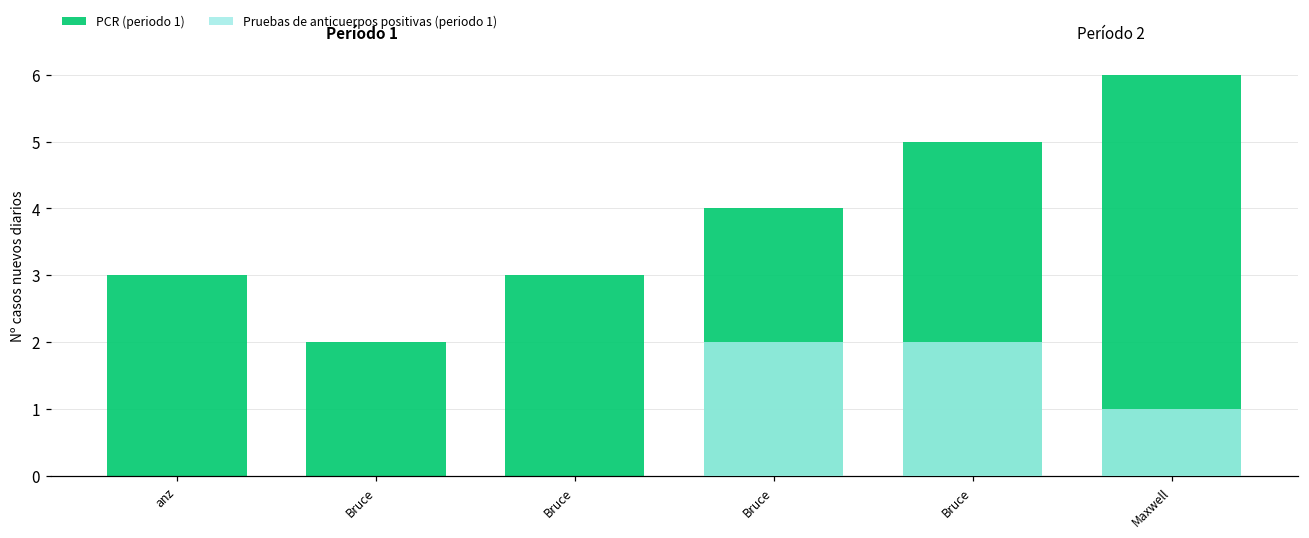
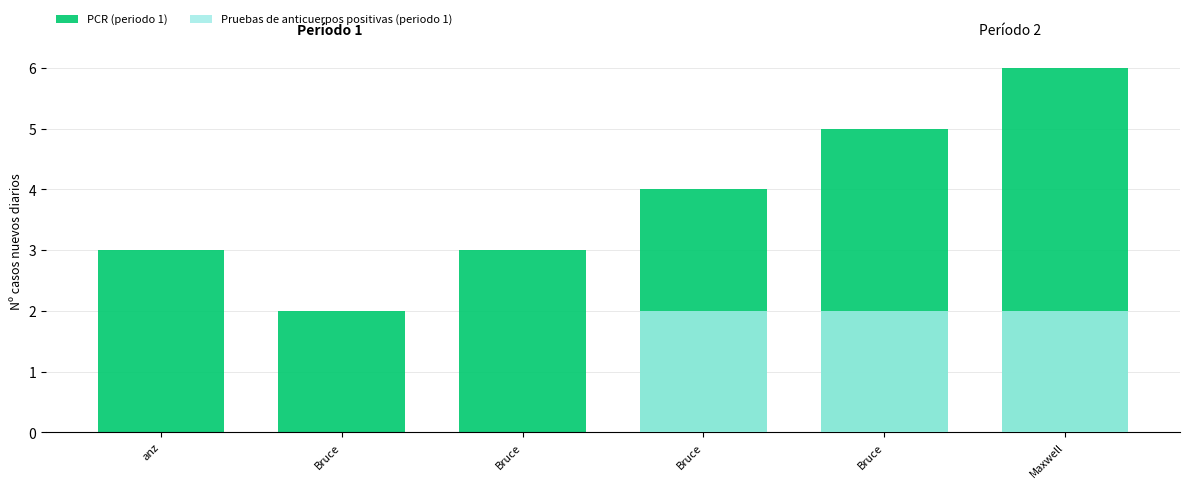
Pruebas de anticuerpos positivas (periodo 1), Maxwell: 1 -> 2
